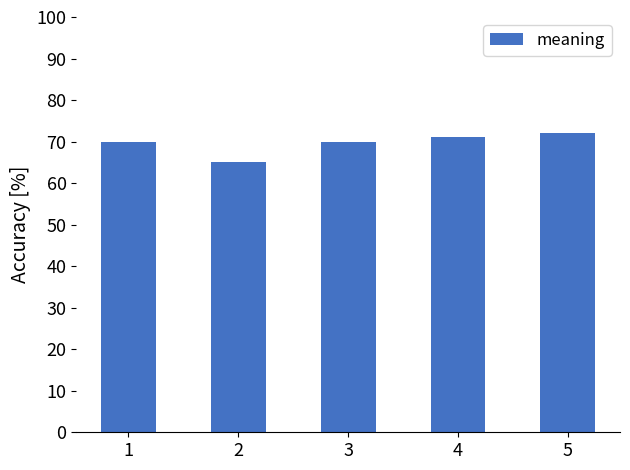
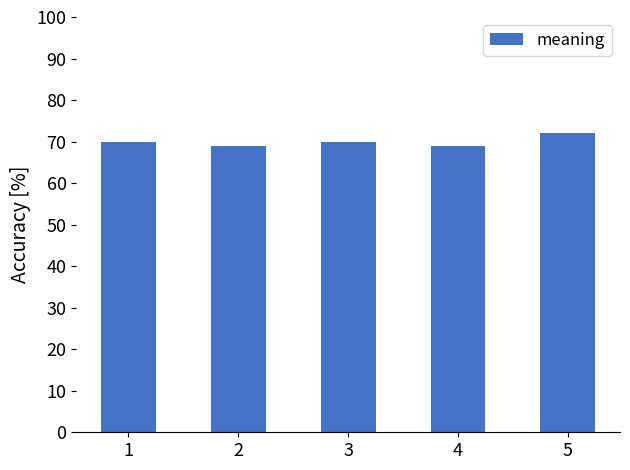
2: 65 -> 69
4: 71 -> 69
